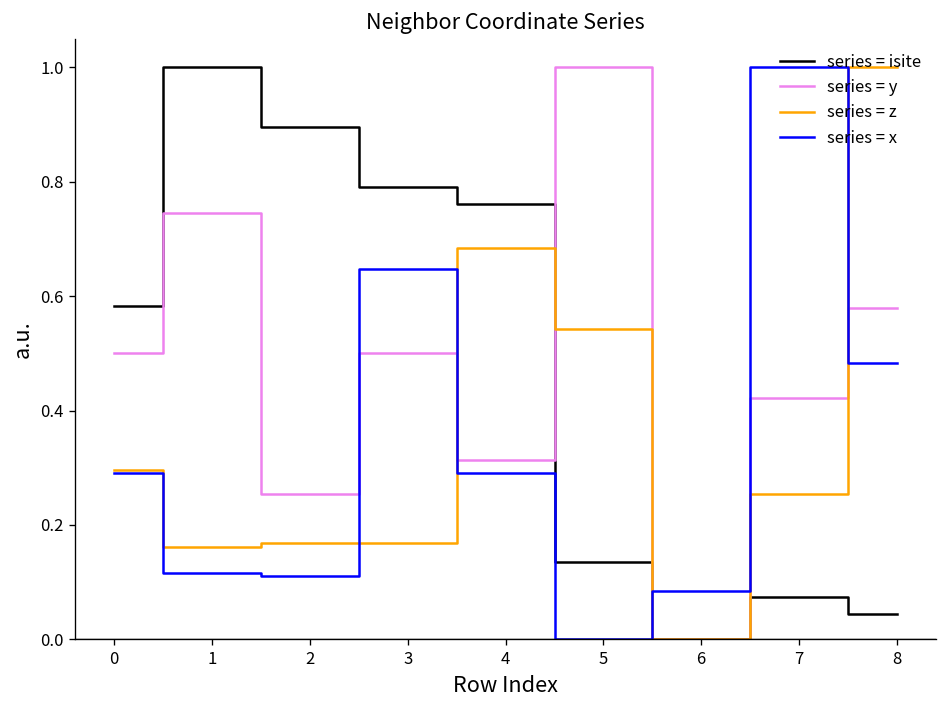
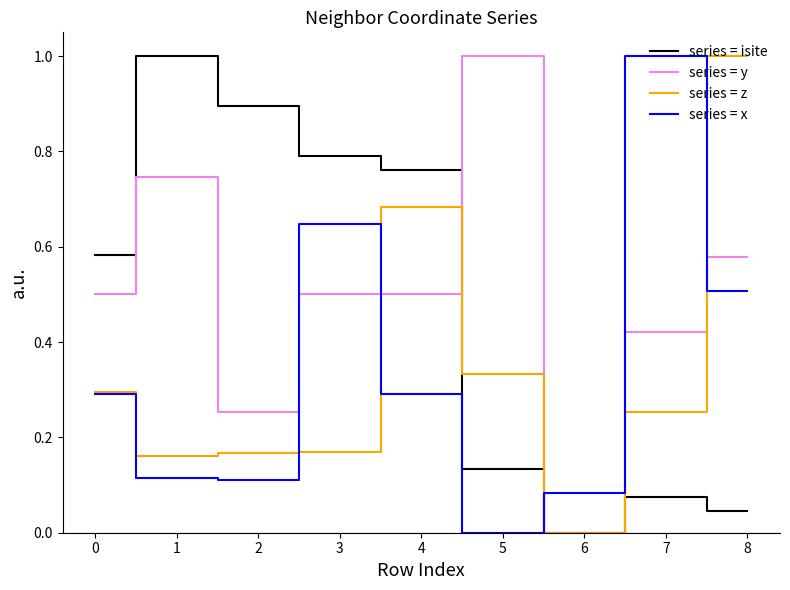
series = y, 4: 0.31 -> 0.50
series = z, 5: 0.54 -> 0.33
series = x, 8: 0.48 -> 0.51
